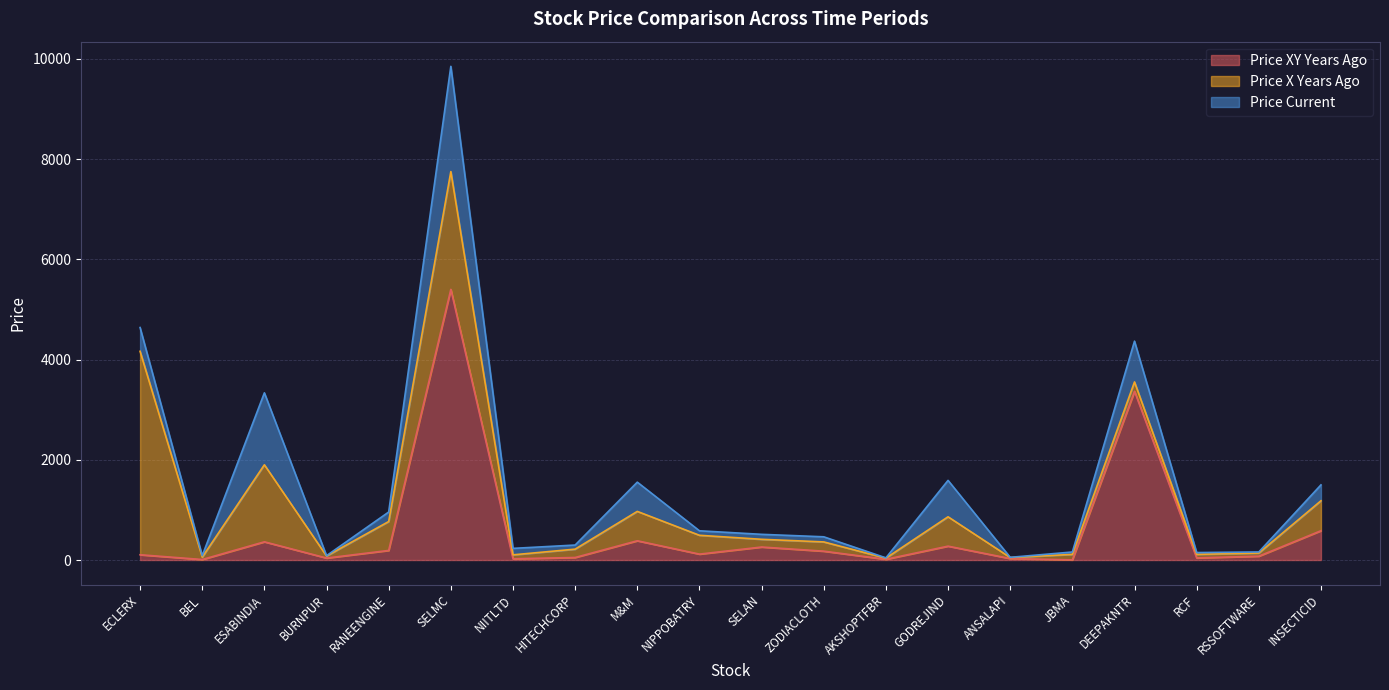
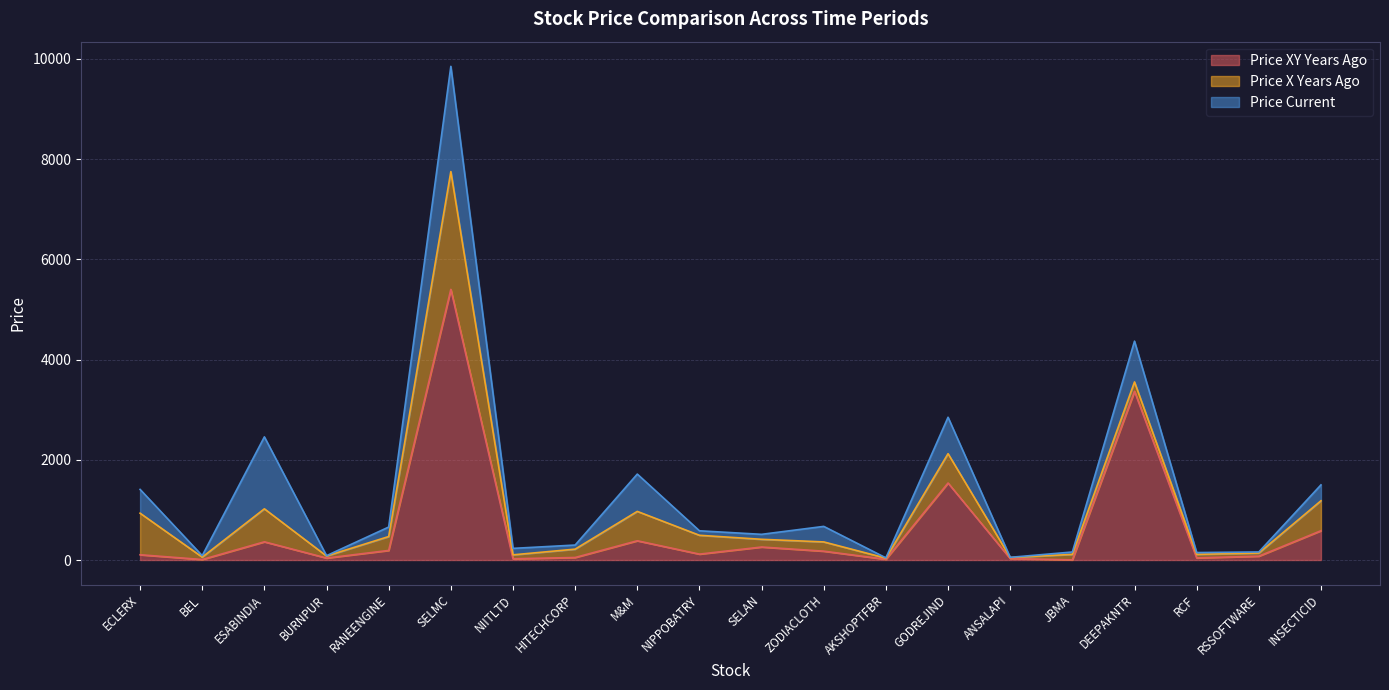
Price X Years Ago, ECLERX: 4100 -> 800
Price X Years Ago, ESABINDIA: 1500 -> 700
Price X Years Ago, RANEENGINE: 600 -> 300
Price Current, M&M: 600 -> 700
Price Current, ZODIACLOTH: 100 -> 300
Price XY Years Ago, GODREJIND: 300 -> 1500
